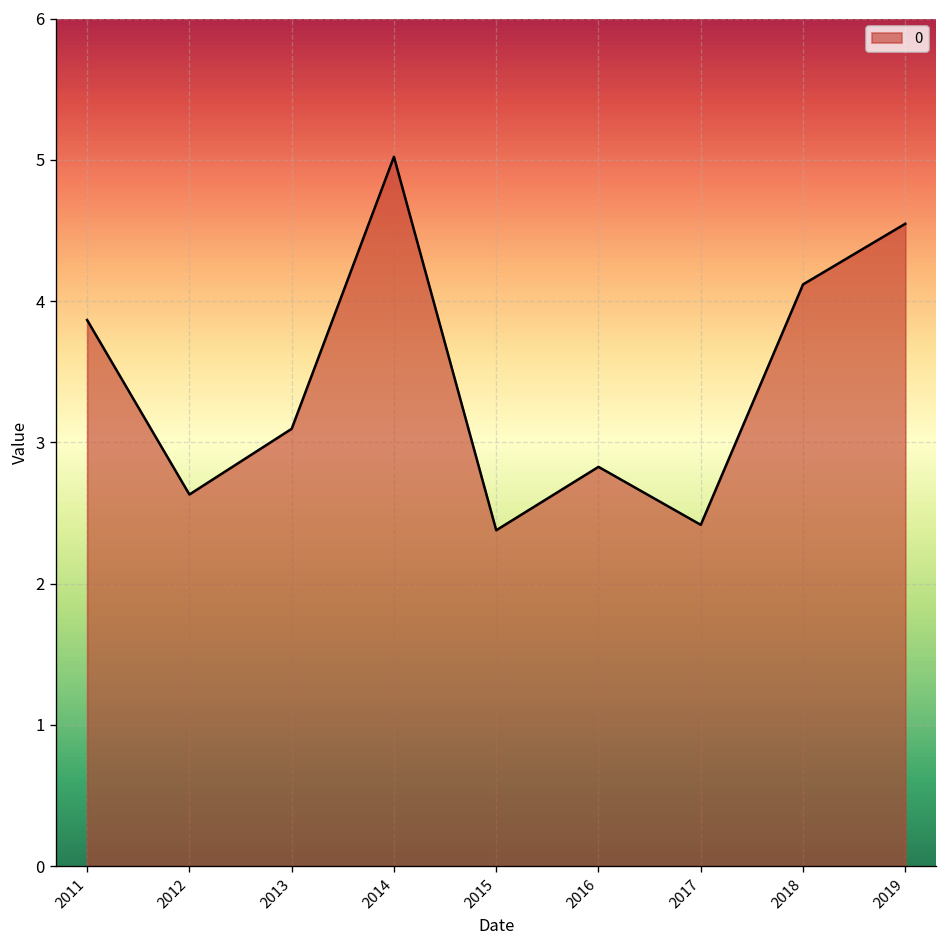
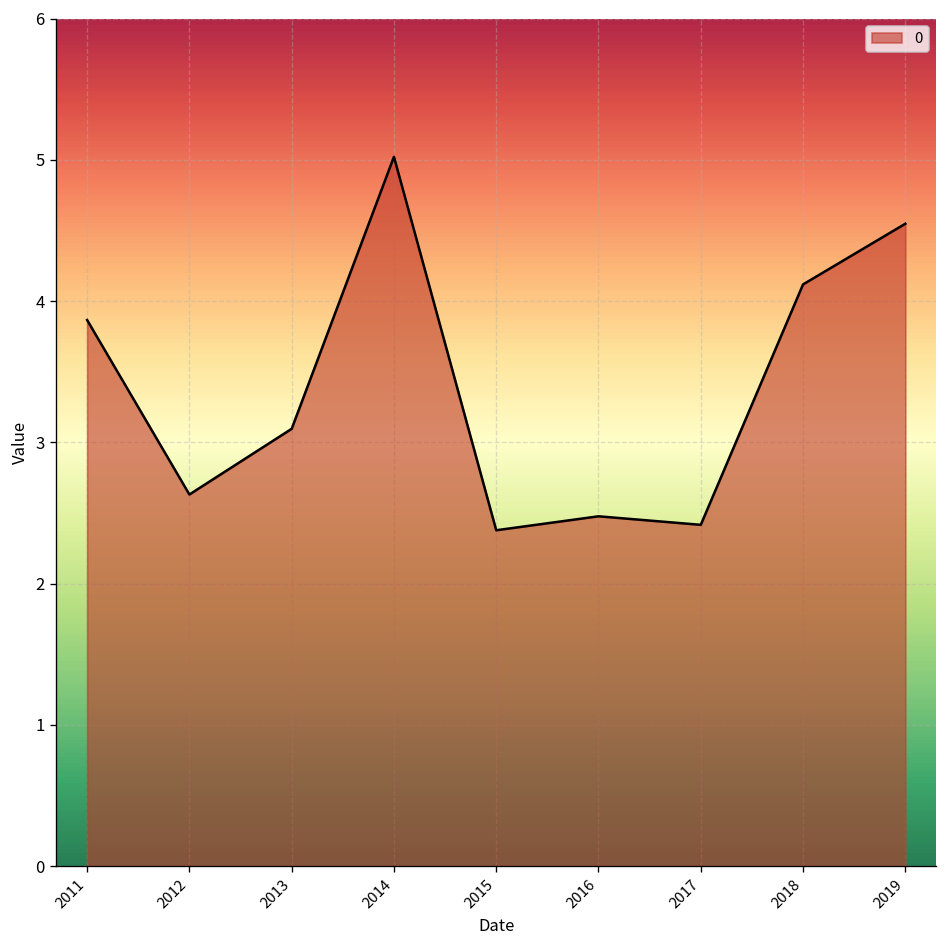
2016: 2.83 -> 2.48
